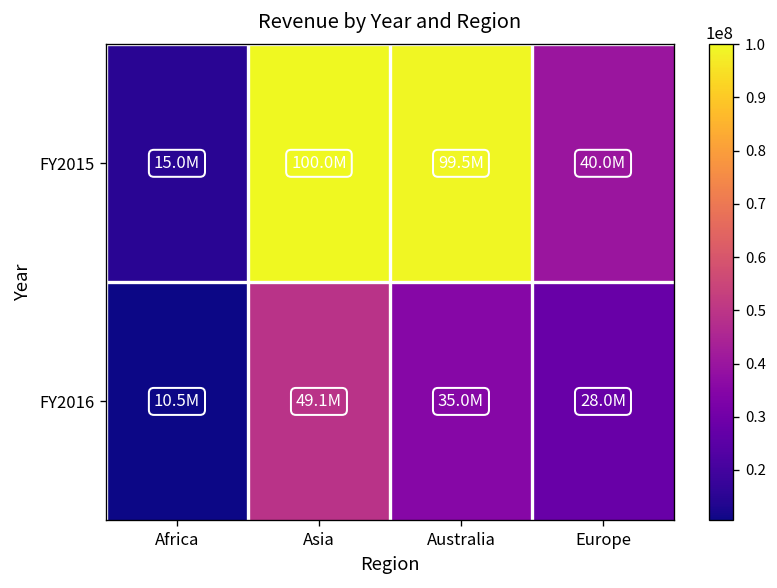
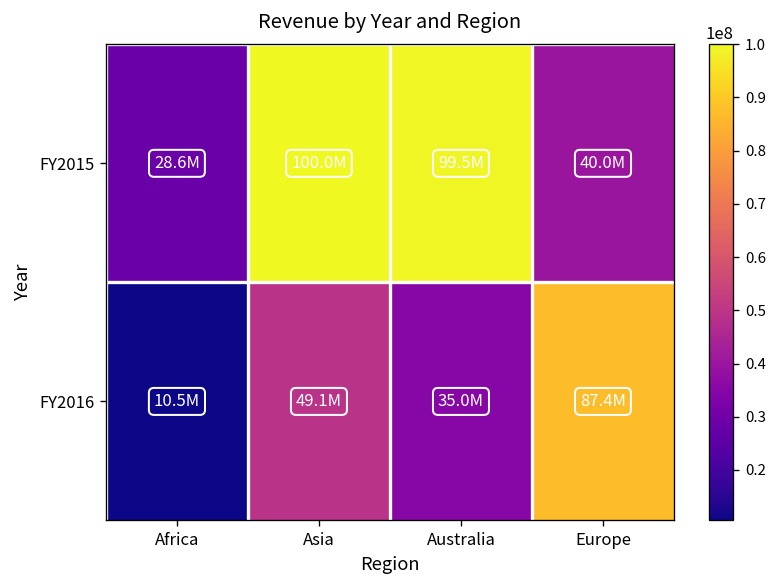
FY2015, Africa: 15.0M -> 28.6M
FY2016, Europe: 28.0M -> 87.4M
